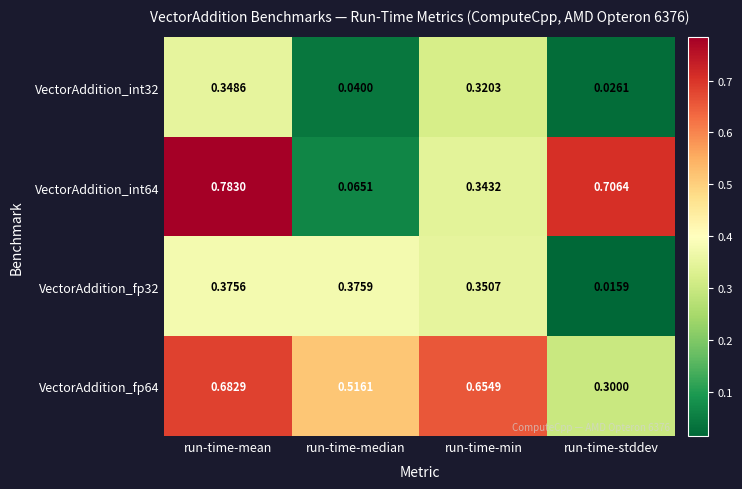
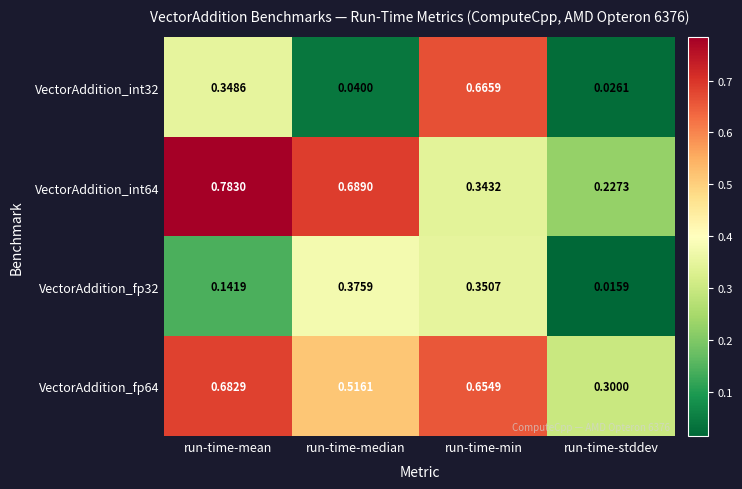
VectorAddition_int32, run-time-min: 0.3203 -> 0.6659
VectorAddition_int64, run-time-median: 0.0651 -> 0.6890
VectorAddition_int64, run-time-stddev: 0.7064 -> 0.2273
VectorAddition_fp32, run-time-mean: 0.3756 -> 0.1419
